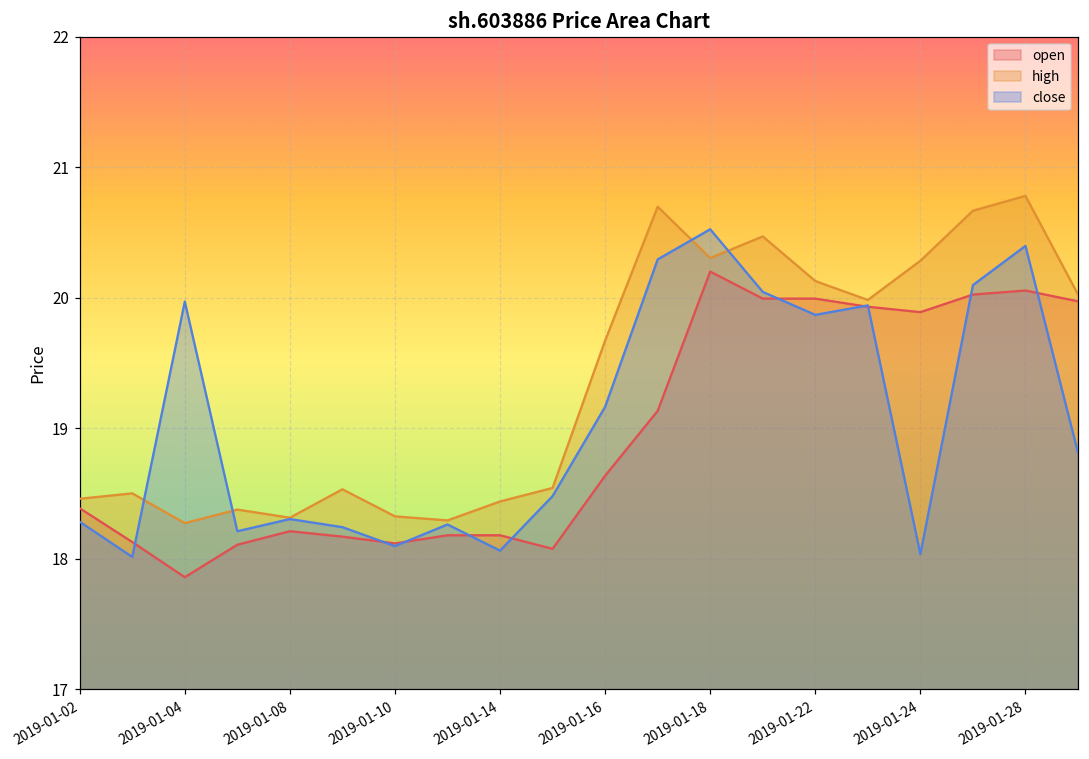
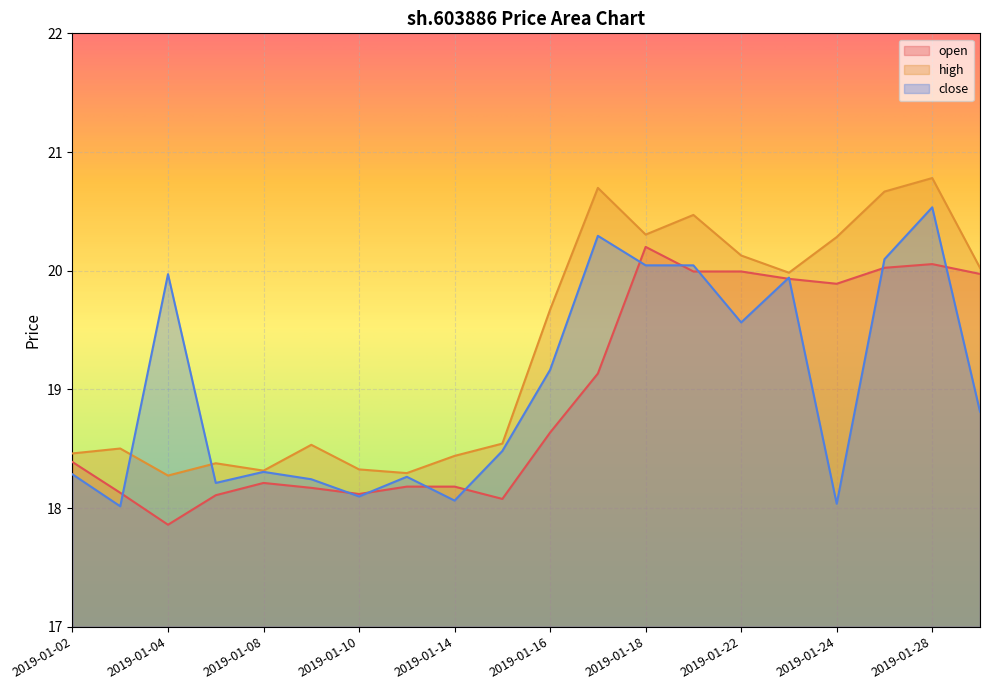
close, 2019-01-18: 20.52 -> 20.05
close, 2019-01-22: 19.87 -> 19.56
close, 2019-01-28: 20.40 -> 20.53
